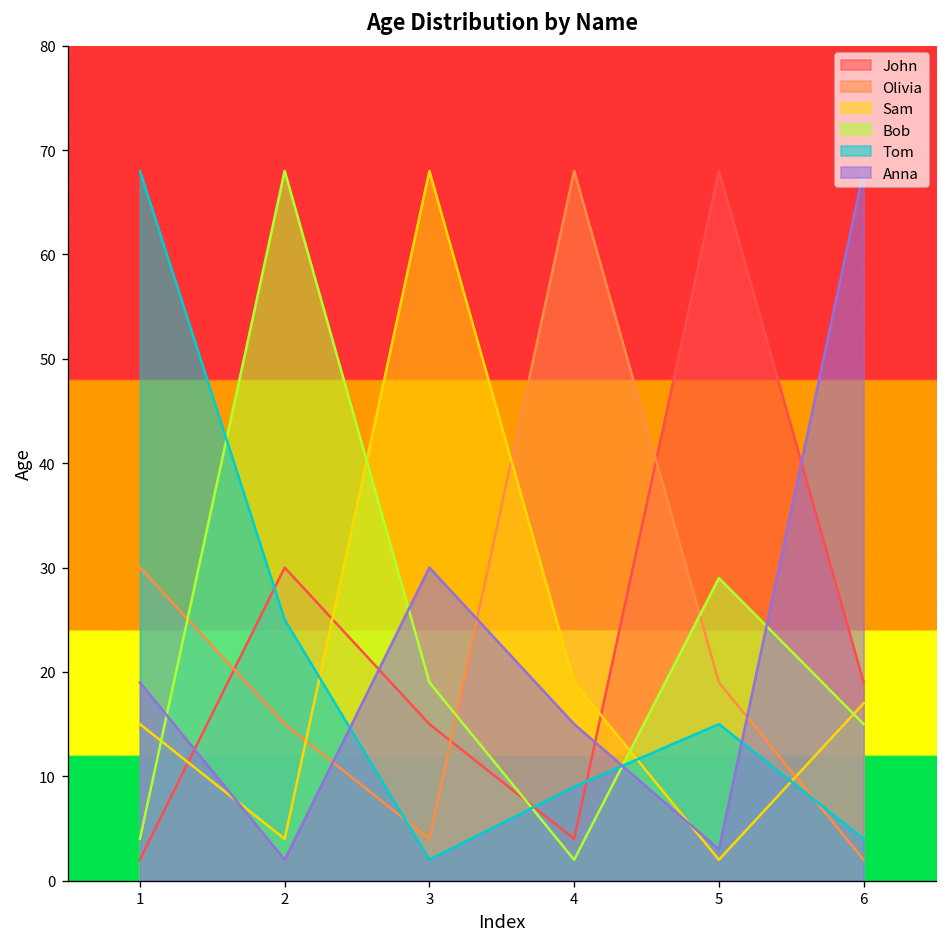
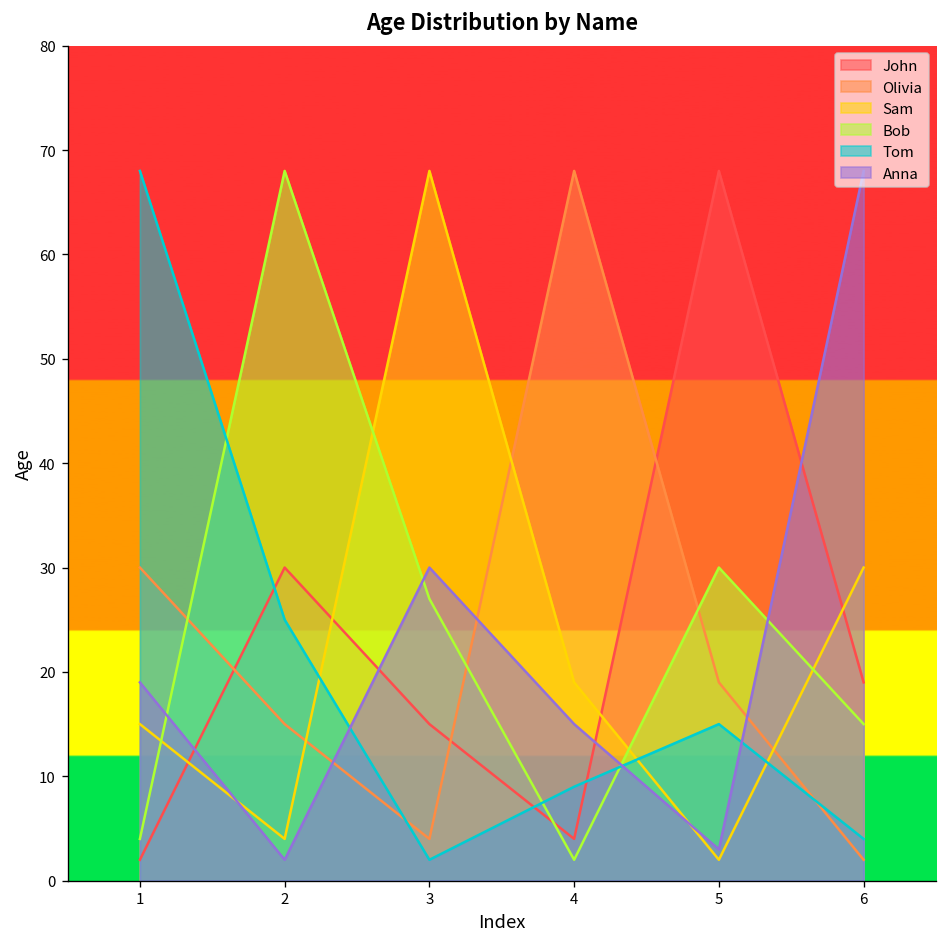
Bob, 3: 19 -> 27
Bob, 5: 29 -> 30
Sam, 6: 17 -> 30
